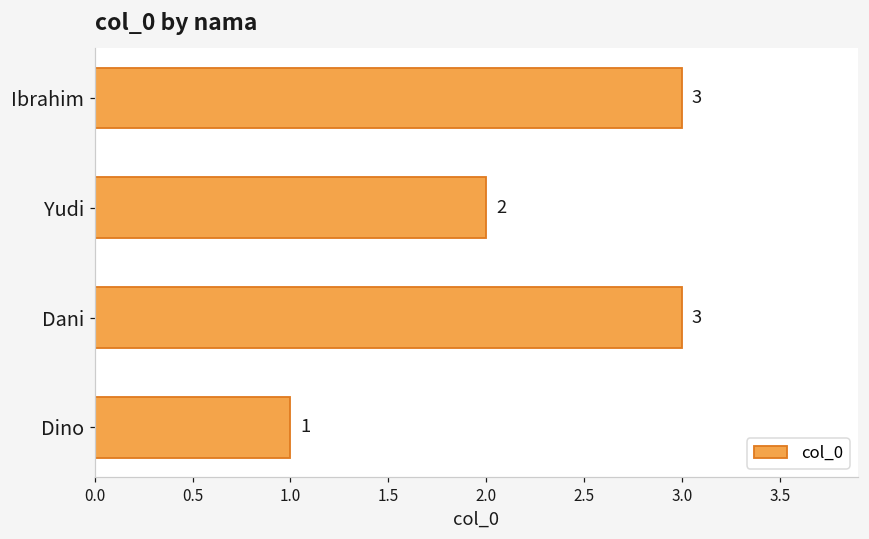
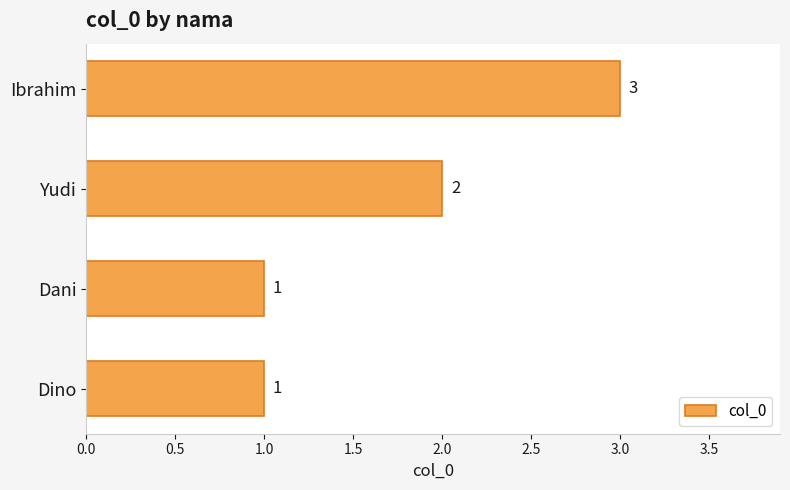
Dani: 3 -> 1
